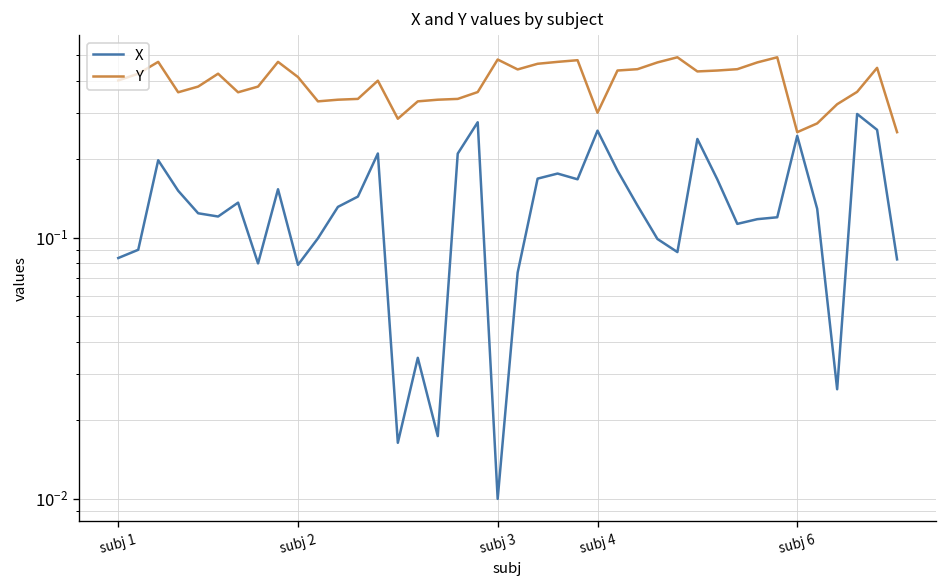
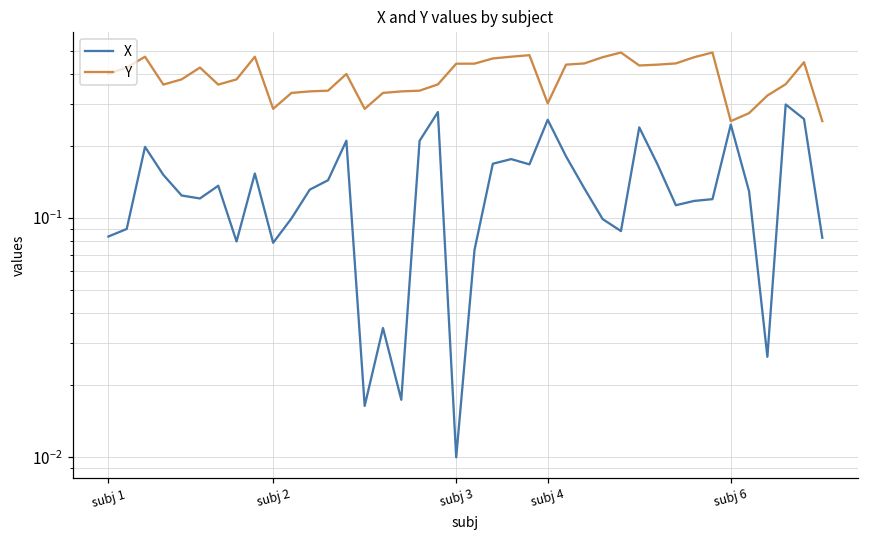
Y, subj 2: 0.41 -> 0.29
Y, subj 3: 0.48 -> 0.44
